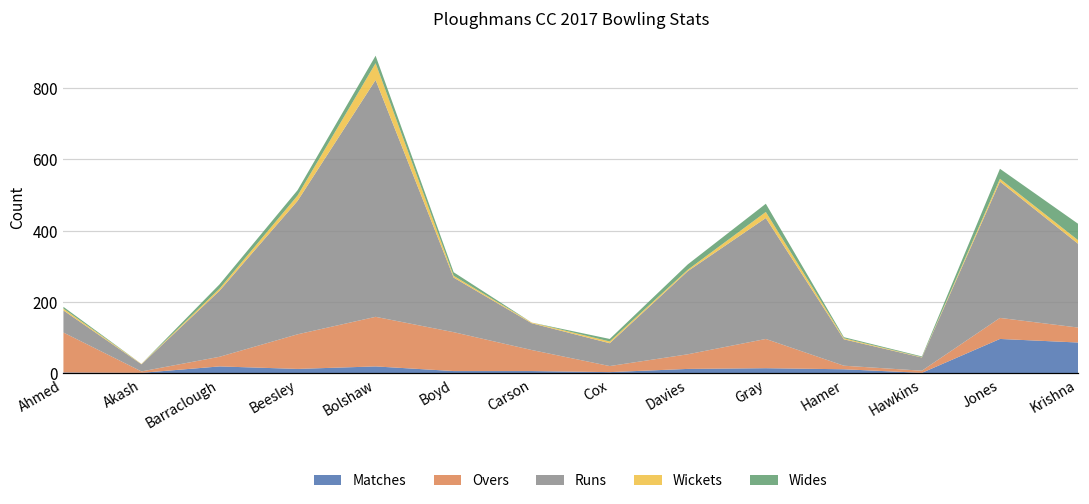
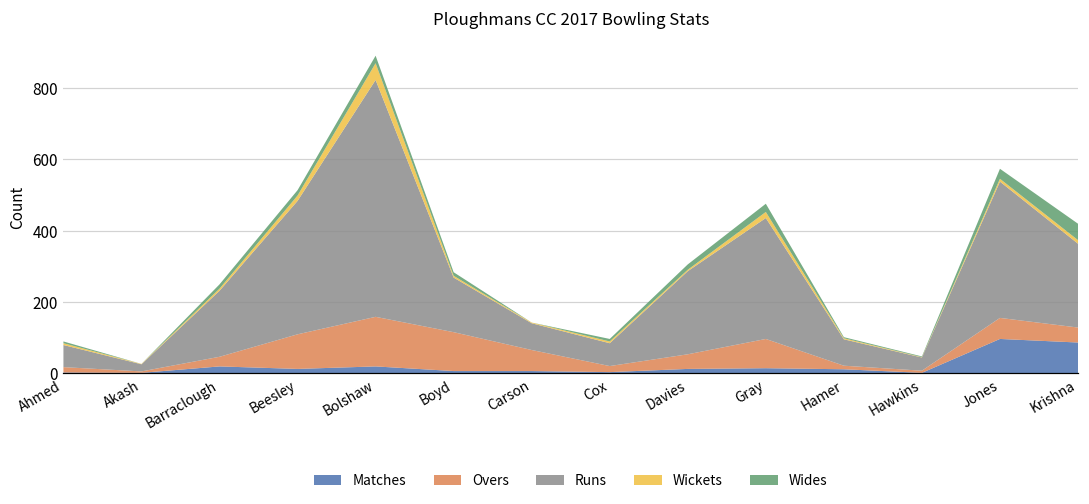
Overs, Ahmed: 110 -> 20
